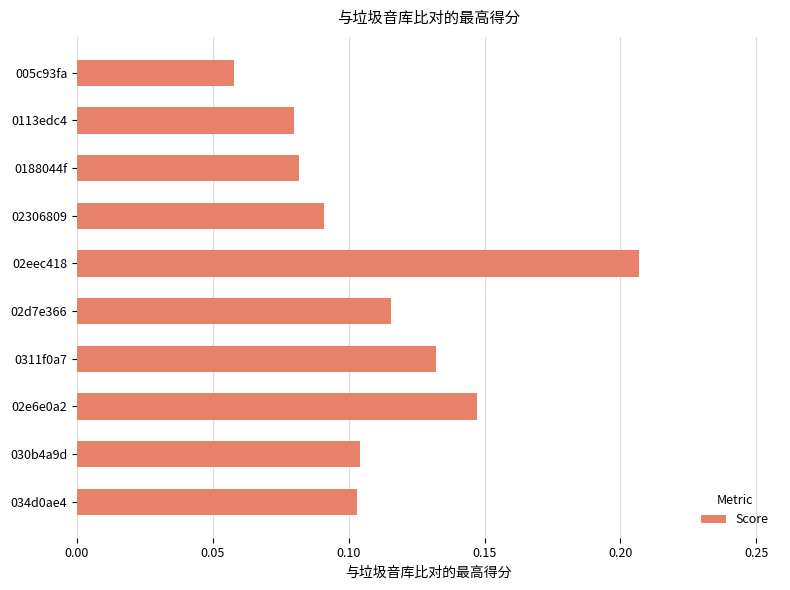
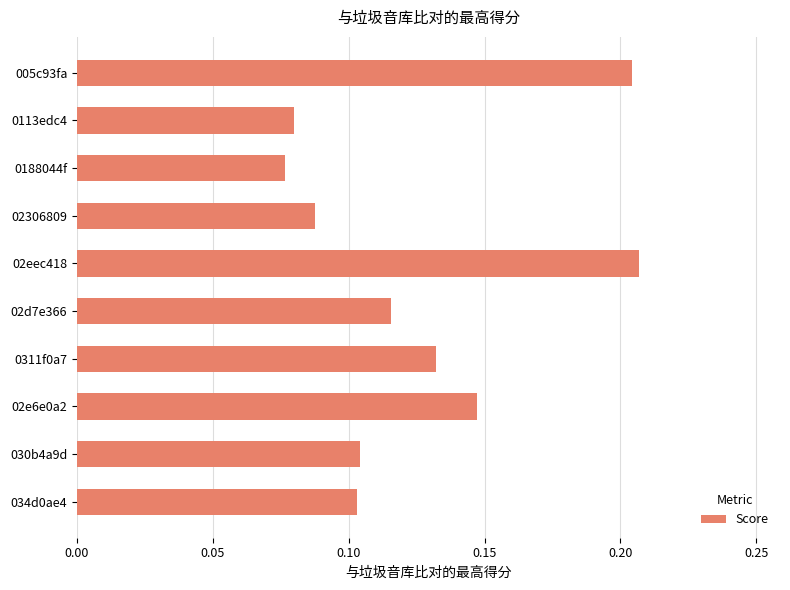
005c93fa: 0.058 -> 0.204
0188044f: 0.082 -> 0.076
02306809: 0.091 -> 0.087
